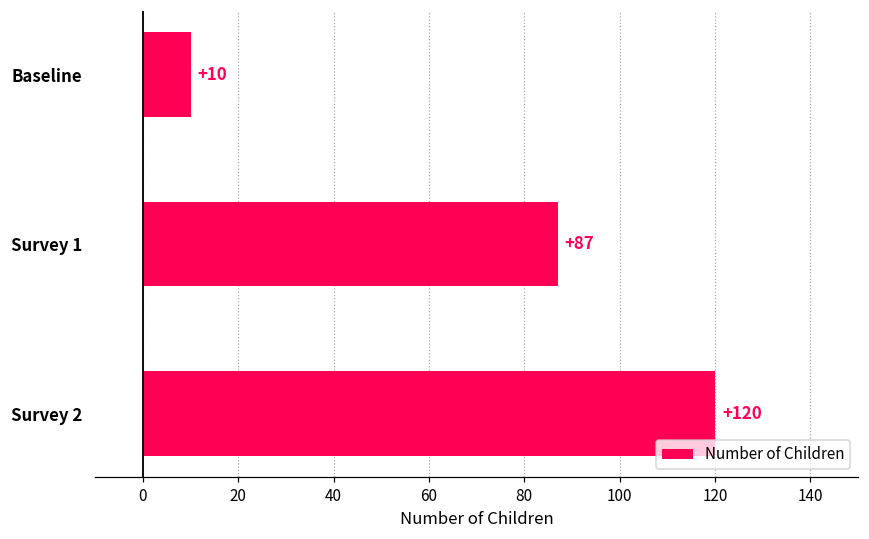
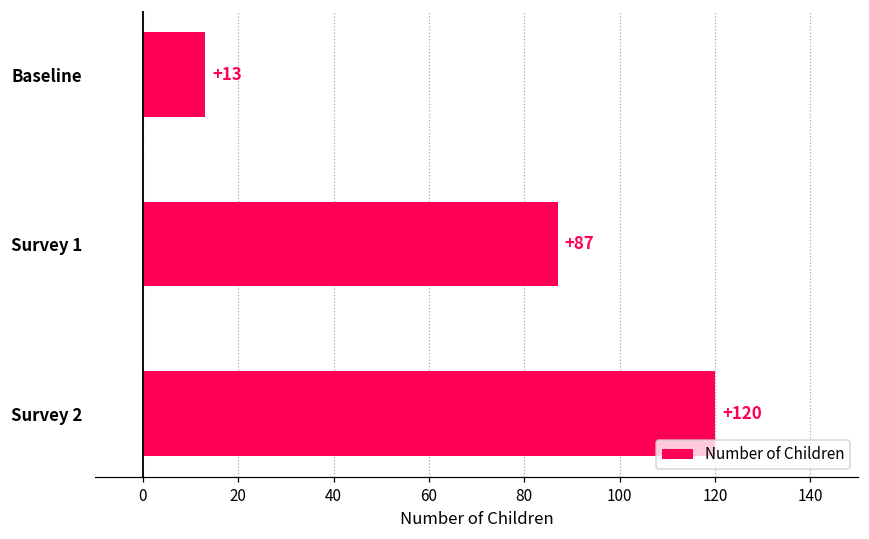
Baseline: +10 -> +13
